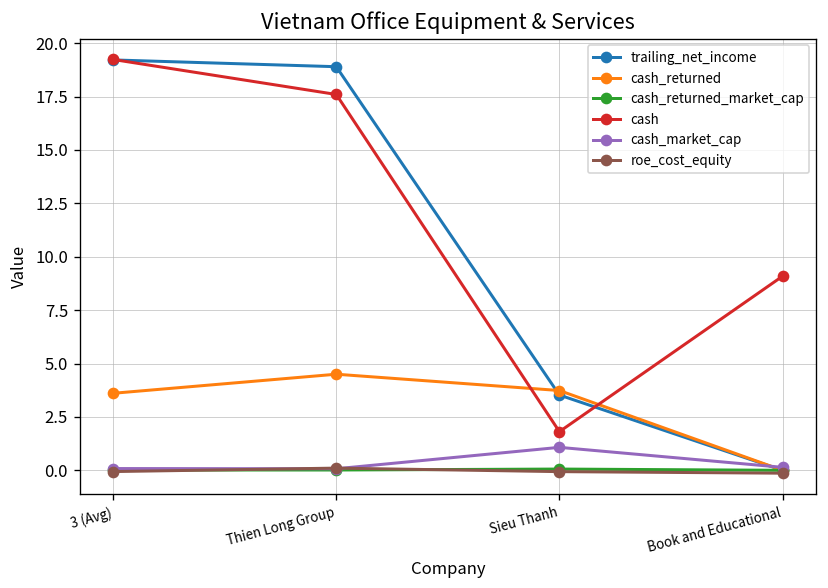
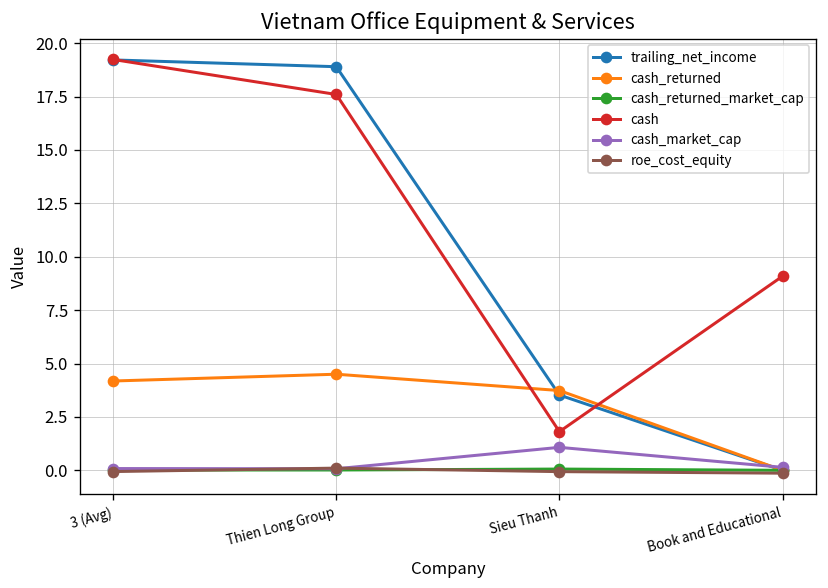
cash_returned, 3 (Avg): 3.6 -> 4.2
